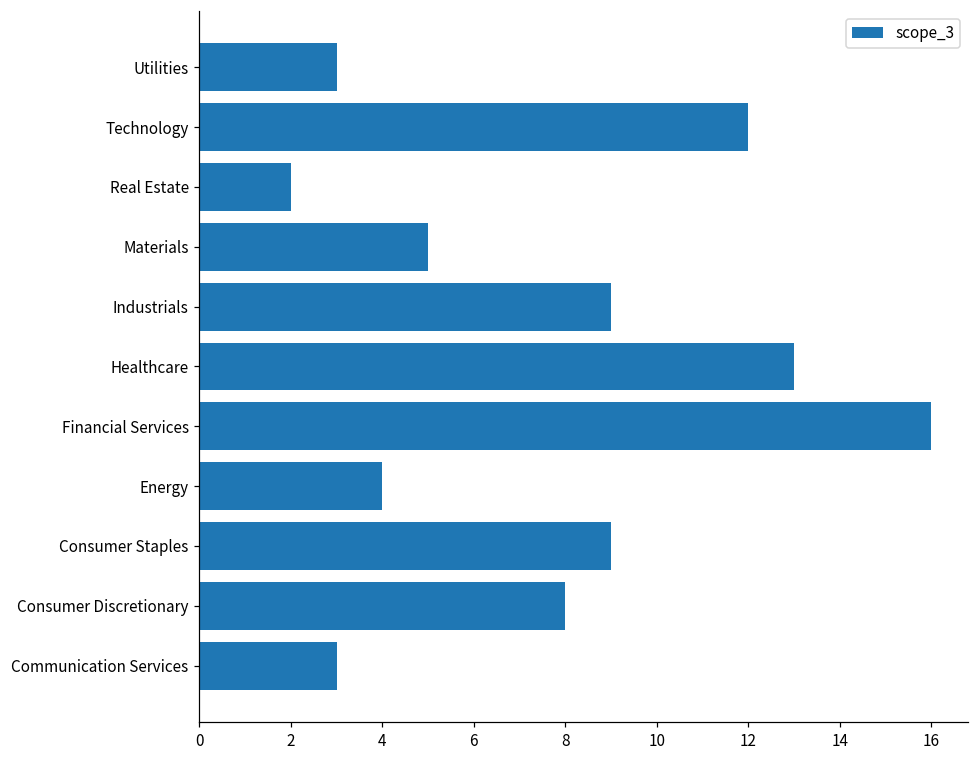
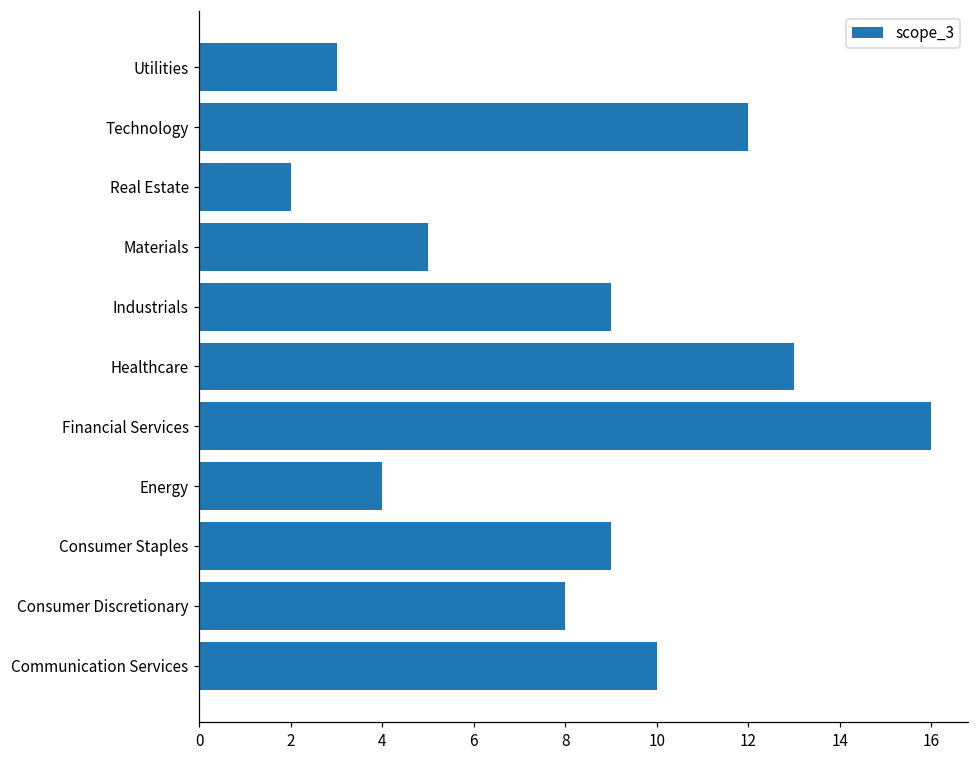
Communication Services: 3 -> 10
